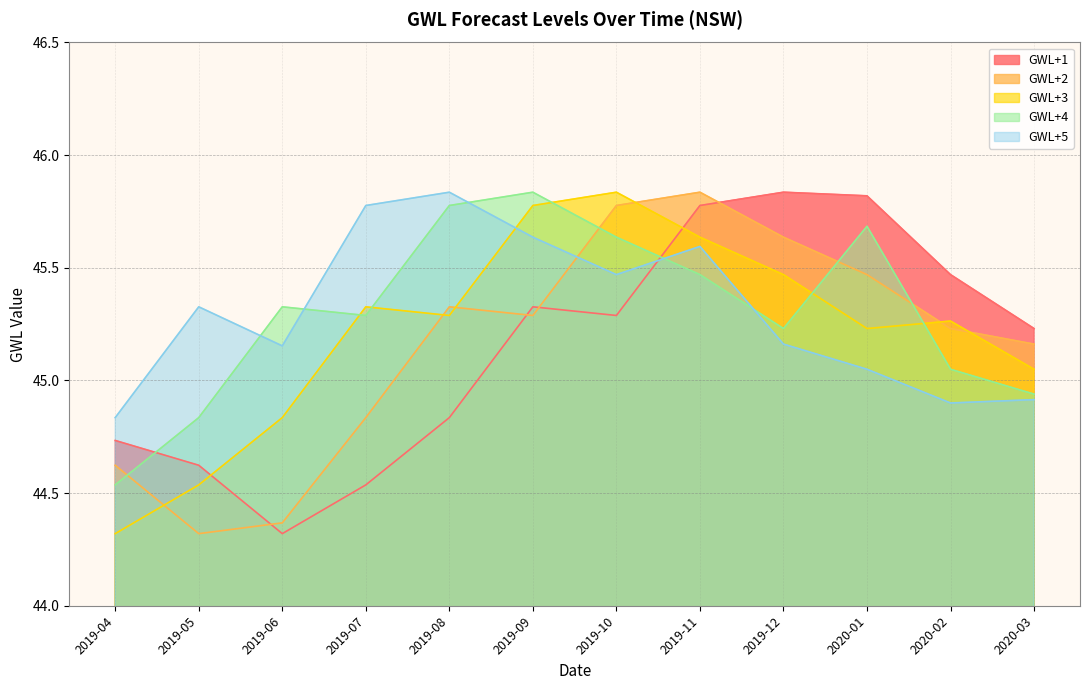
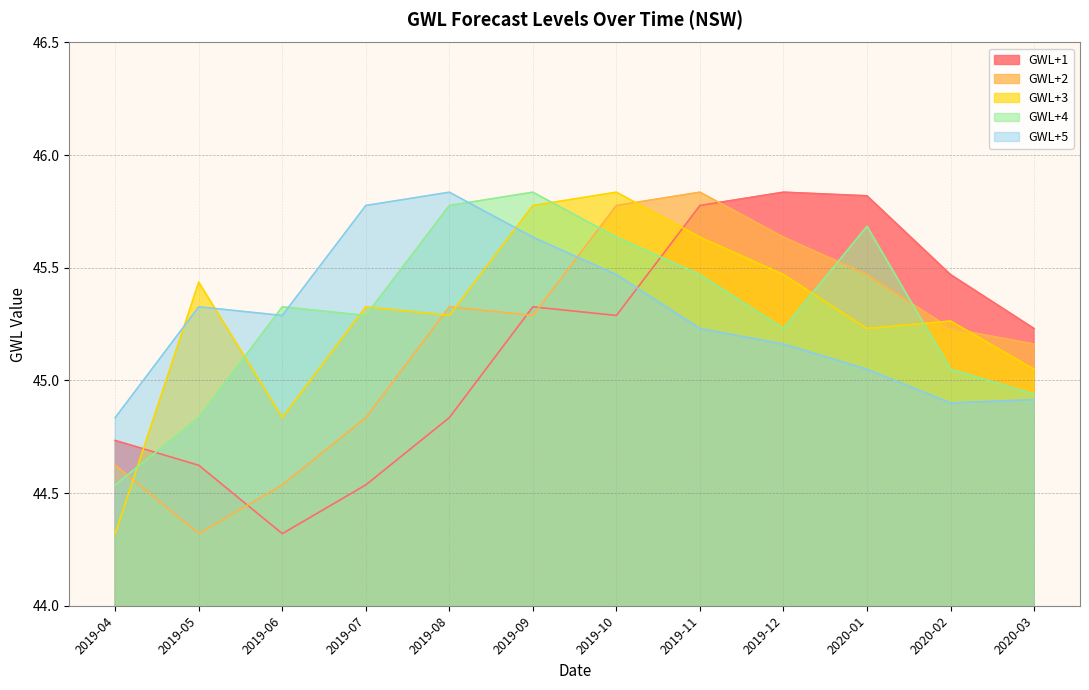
GWL+3, 2019-05: 44.54 -> 45.44
GWL+2, 2019-06: 44.37 -> 44.54
GWL+5, 2019-06: 45.15 -> 45.29
GWL+5, 2019-11: 45.59 -> 45.23
